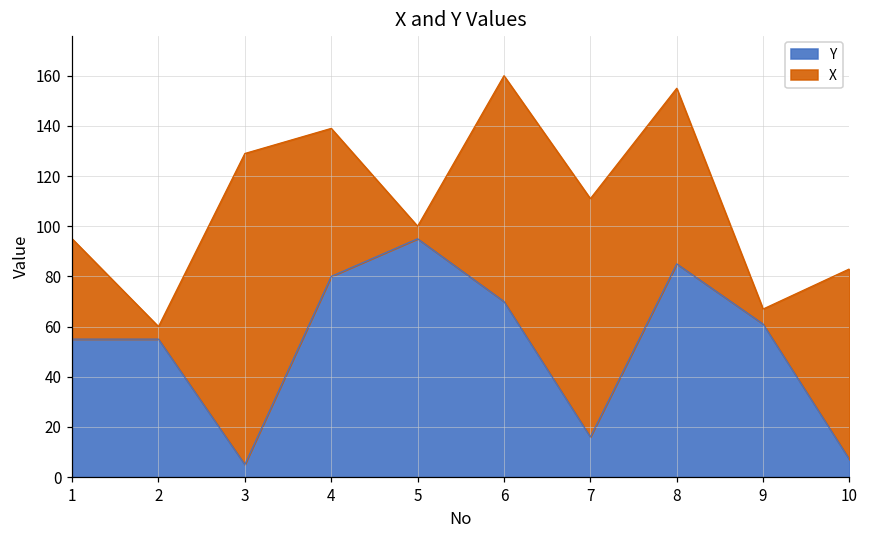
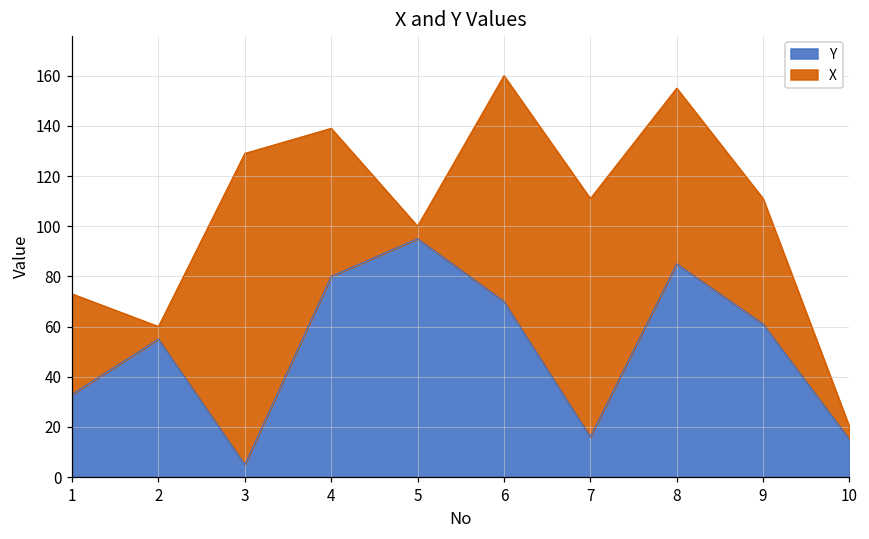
Y, 1: 55 -> 33
X, 9: 6 -> 50
Y, 10: 7 -> 15
X, 10: 76 -> 5
